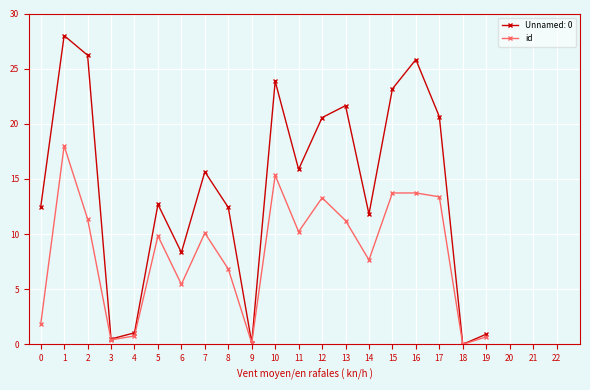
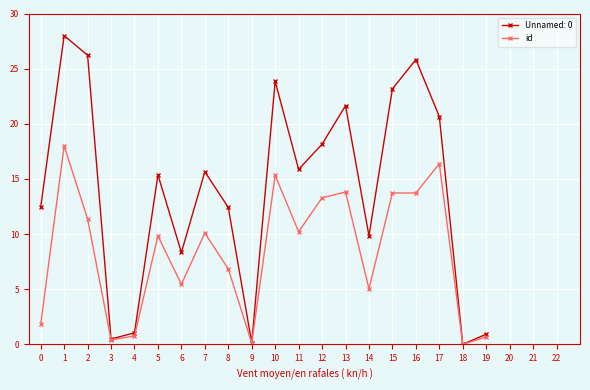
Unnamed: 0, 5: 12.7 -> 15.4
Unnamed: 0, 12: 20.6 -> 18.1
id, 13: 11.2 -> 13.8
Unnamed: 0, 14: 11.8 -> 9.8
id, 14: 7.6 -> 5.0
id, 17: 13.4 -> 16.4
